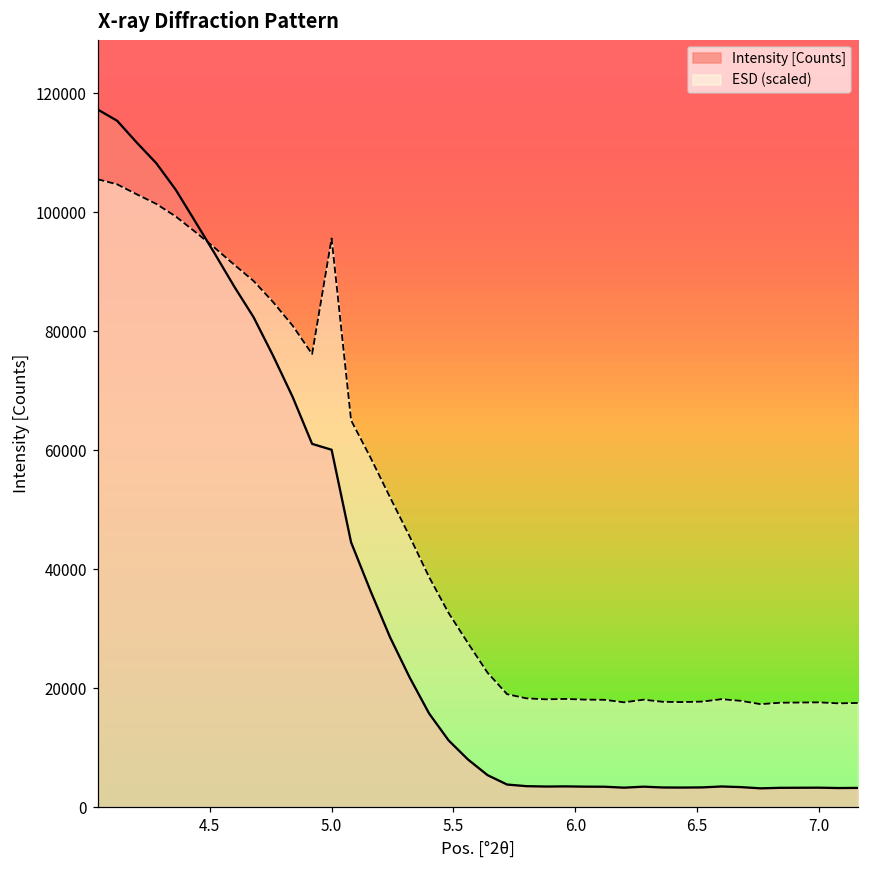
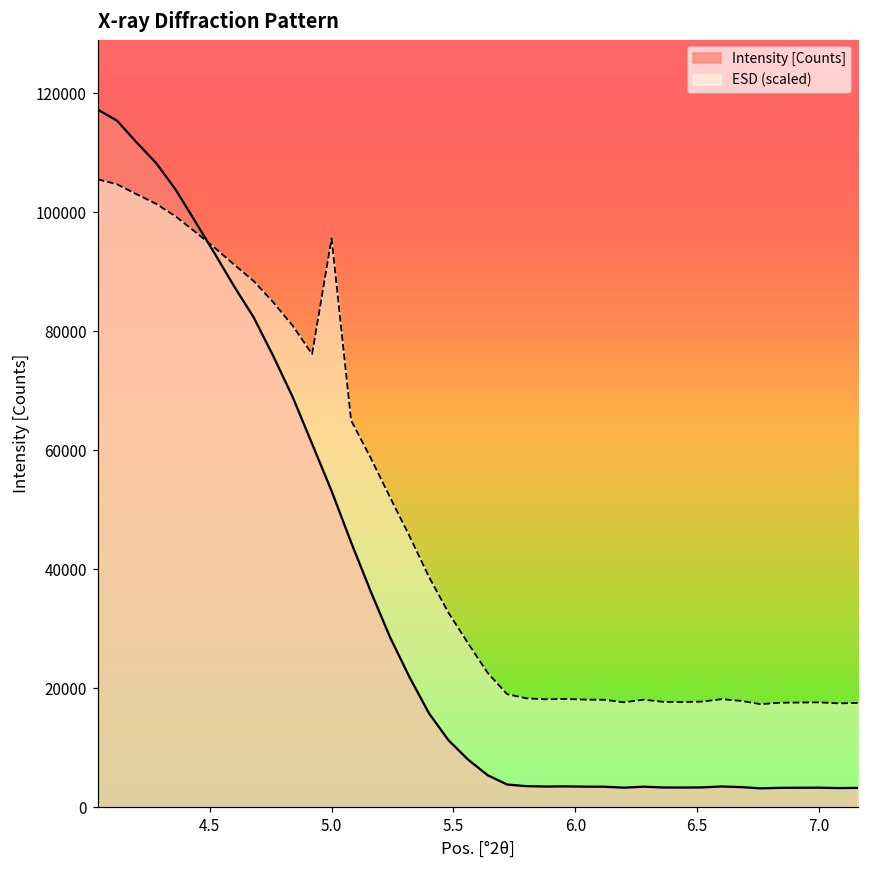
Intensity [Counts], 5.0: 60000 -> 53000
